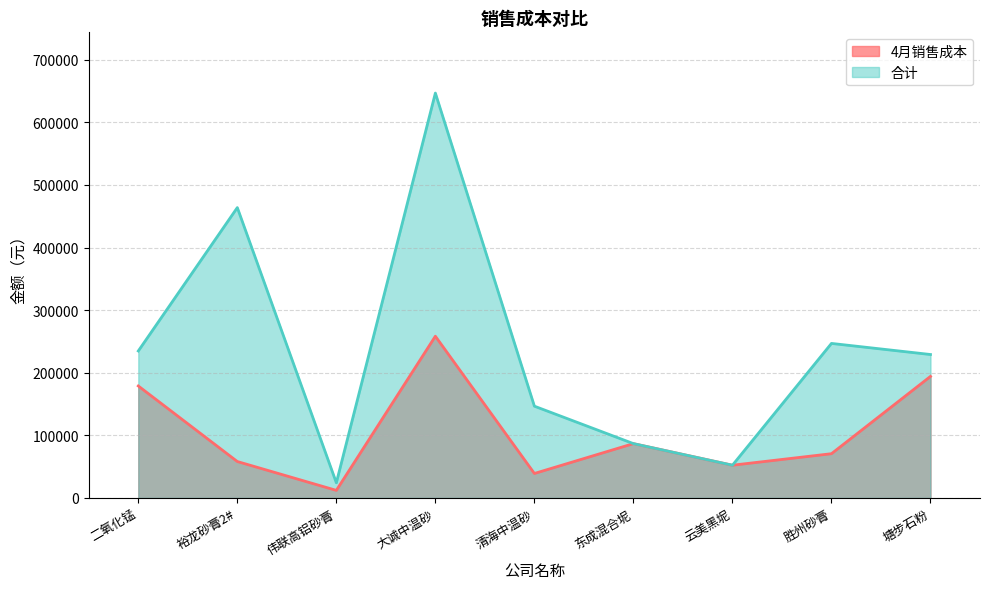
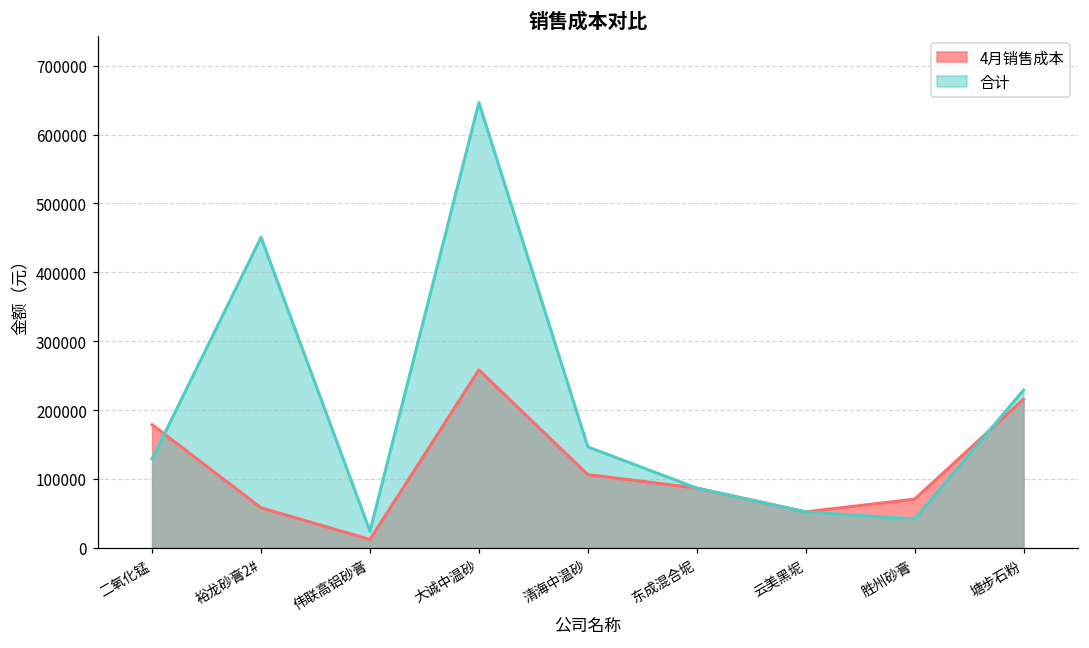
合计, 二氧化锰: 230000 -> 130000
合计, 裕龙砂膏2#: 460000 -> 450000
4月销售成本, 清海中温砂: 40000 -> 110000
合计, 胜州砂膏: 250000 -> 40000
4月销售成本, 塘步石粉: 190000 -> 220000
